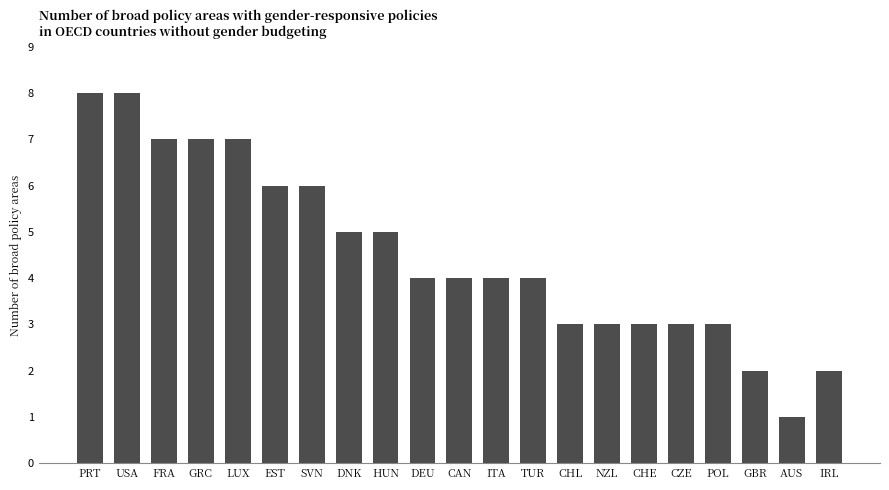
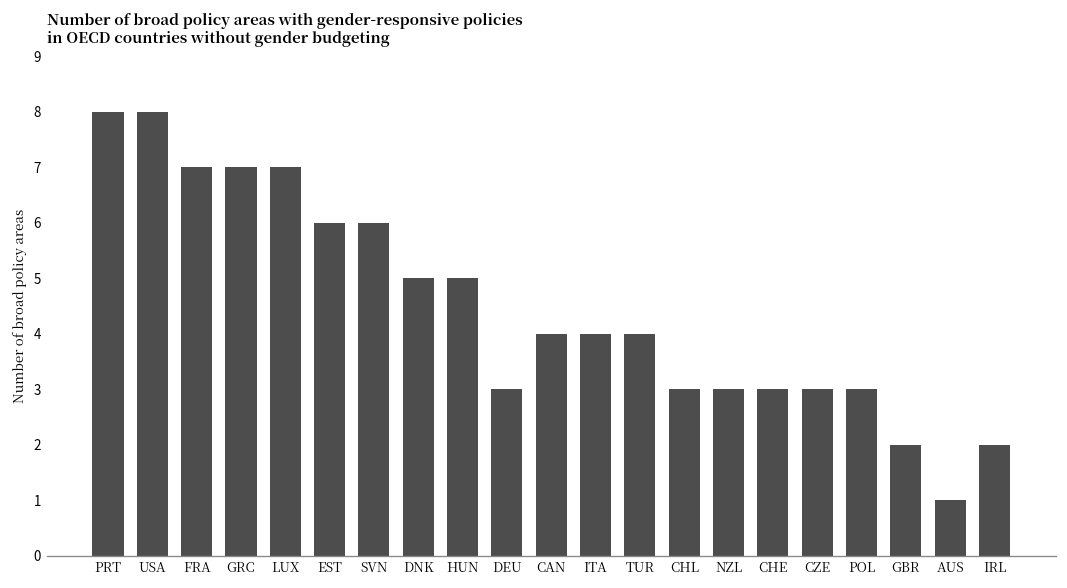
DEU: 4 -> 3
